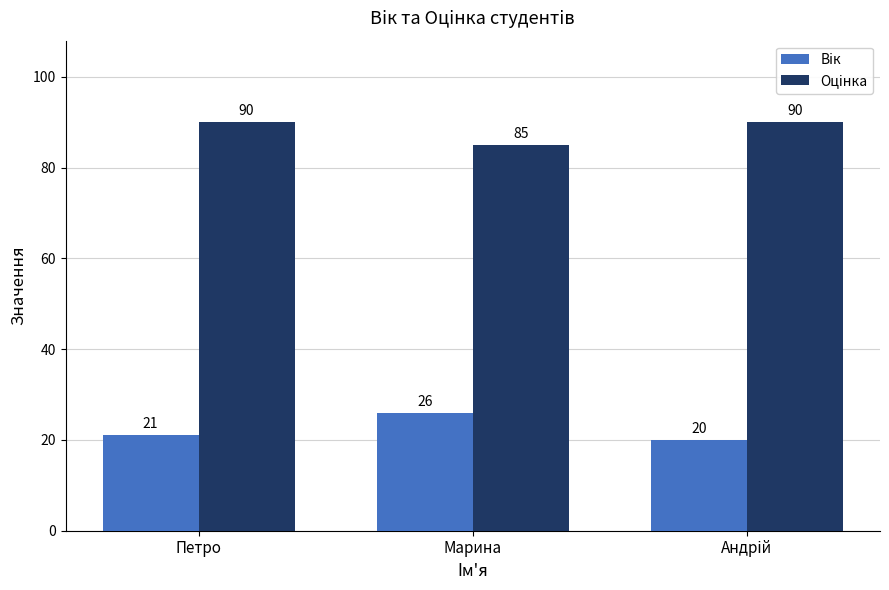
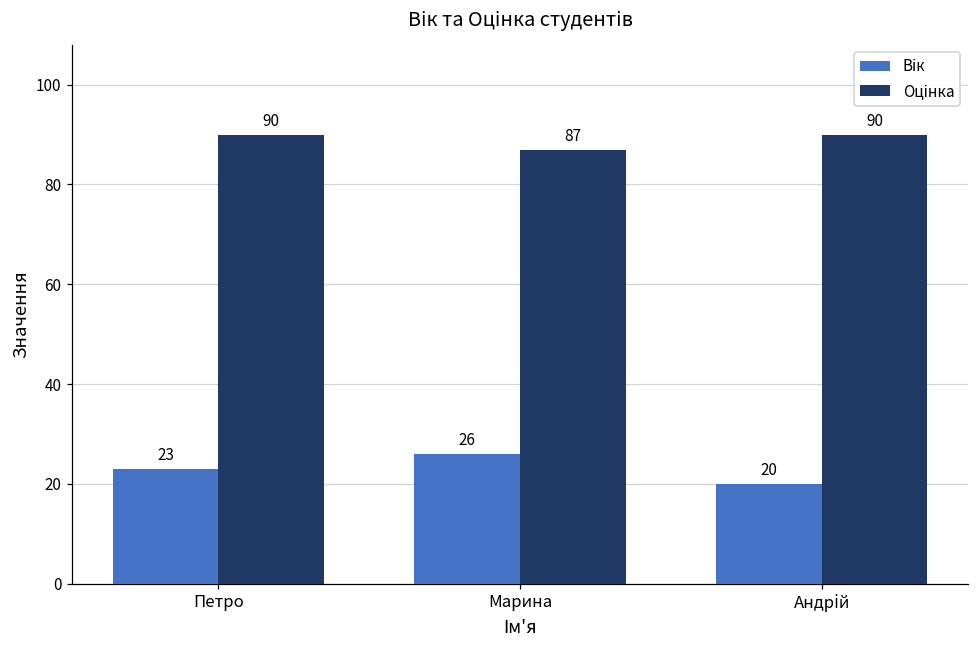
Вік, Петро: 21 -> 23
Оцінка, Марина: 85 -> 87
